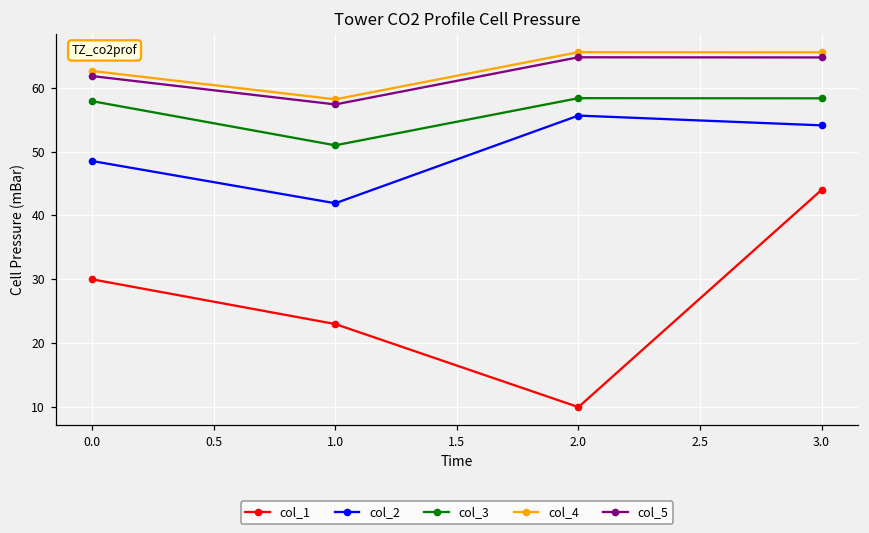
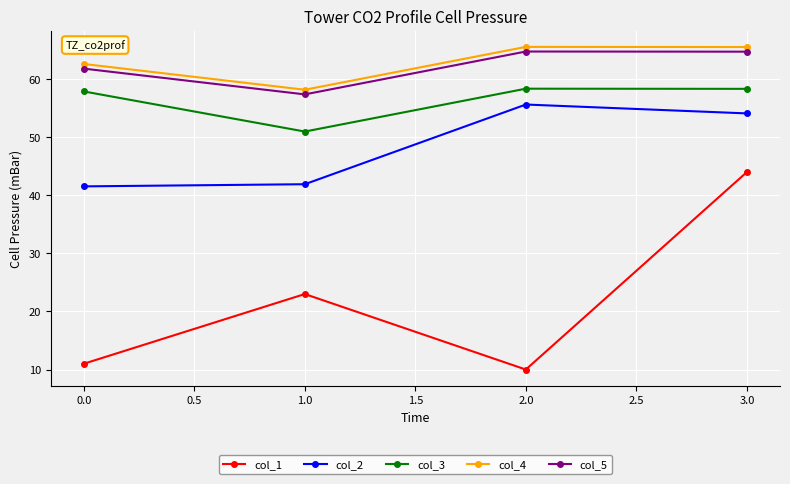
col_1, 0.0: 30 -> 11
col_2, 0.0: 49 -> 42
